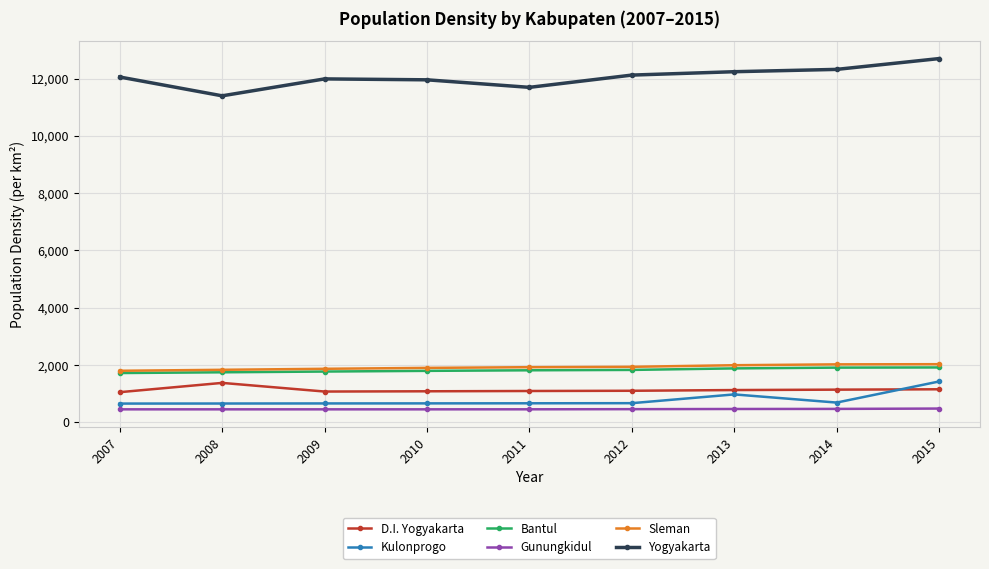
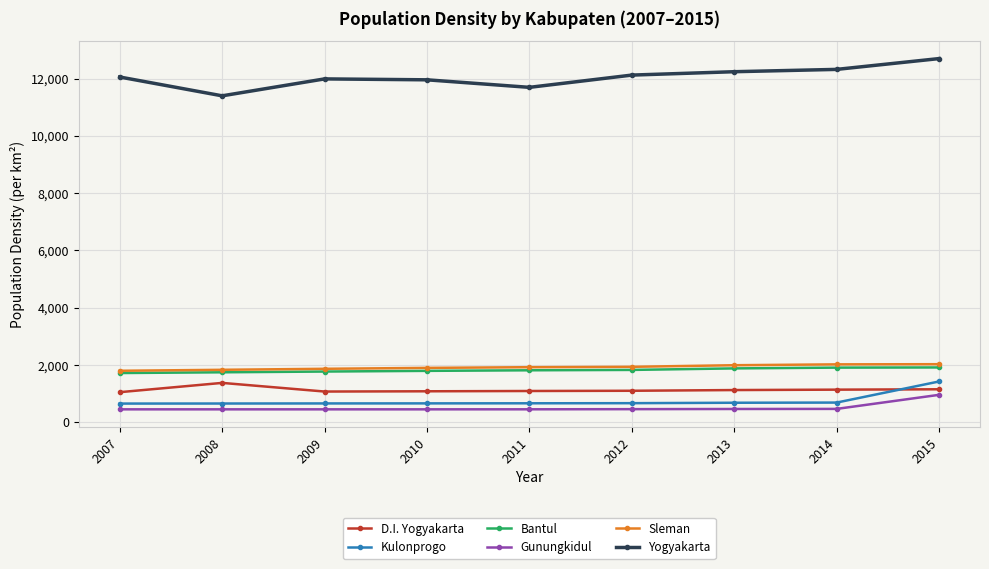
Kulonprogo, 2013: 1,000 -> 700
Gunungkidul, 2015: 500 -> 1,000
